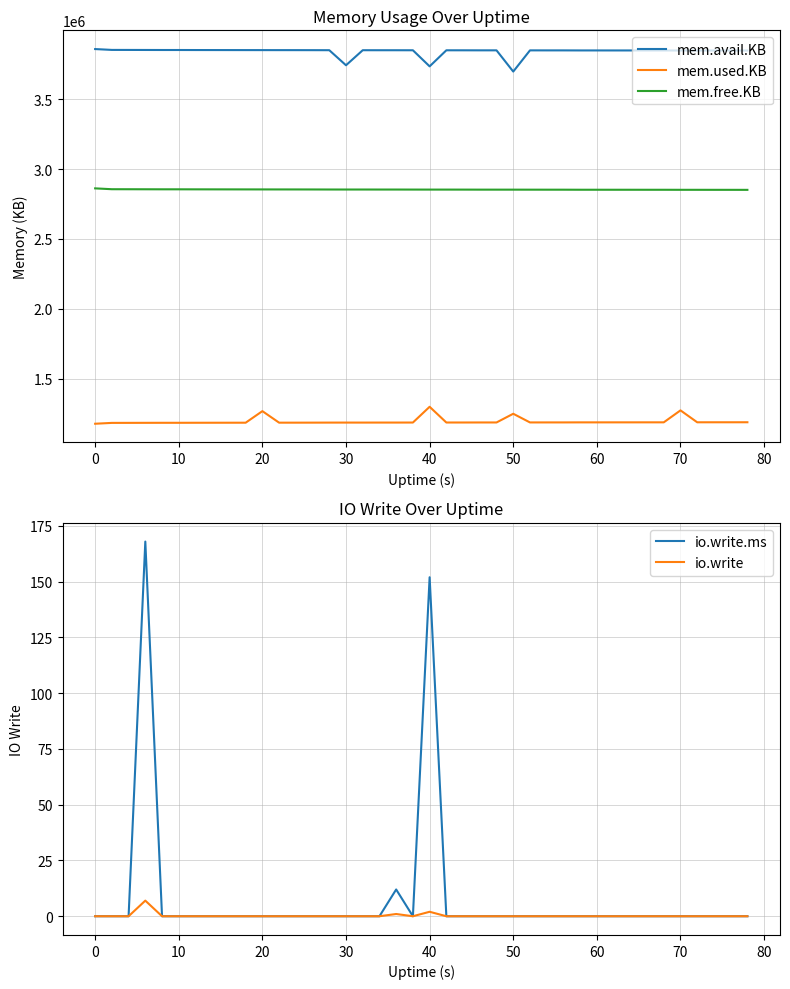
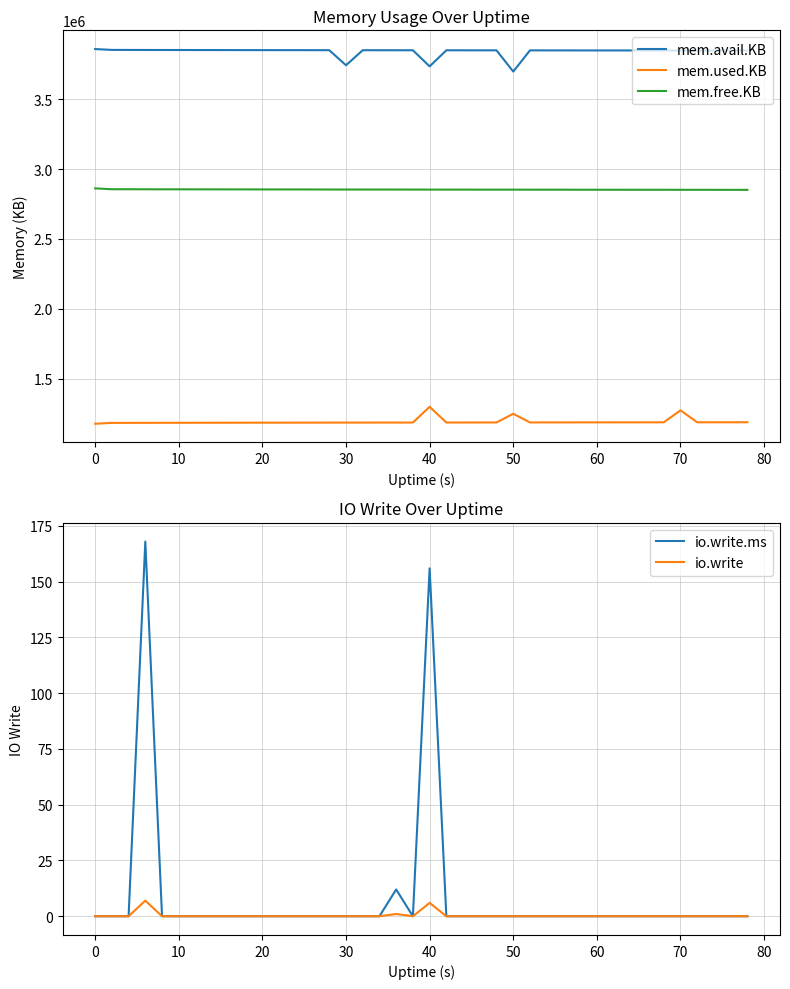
Memory Usage Over Uptime, mem.used.KB, 20: 1270000 -> 1180000
IO Write Over Uptime, io.write.ms, 40: 152 -> 156
IO Write Over Uptime, io.write, 40: 2 -> 6
